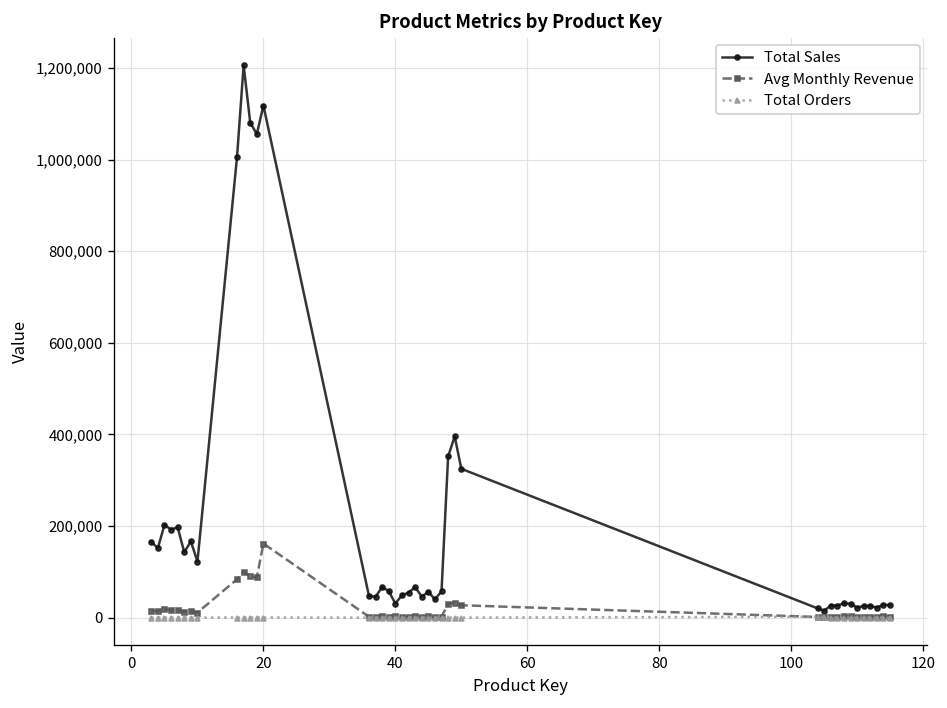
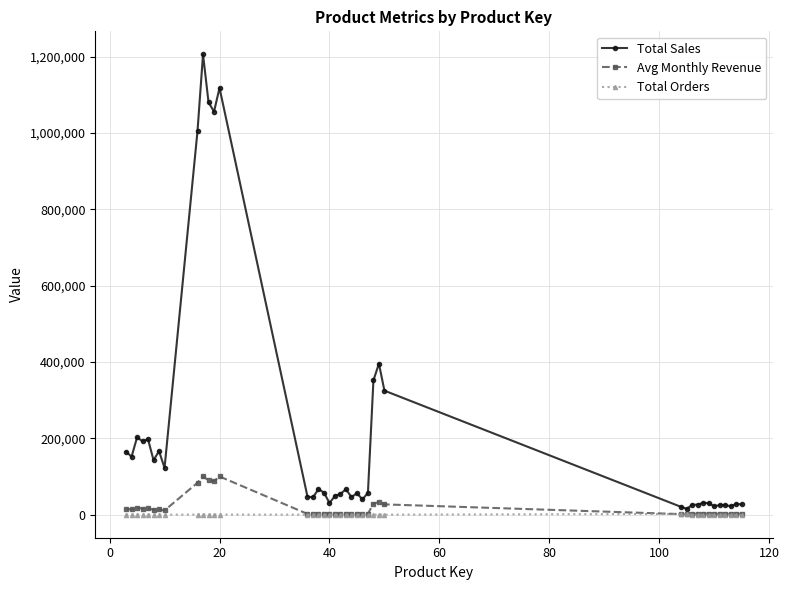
Avg Monthly Revenue, 20: 160,000 -> 100,000
